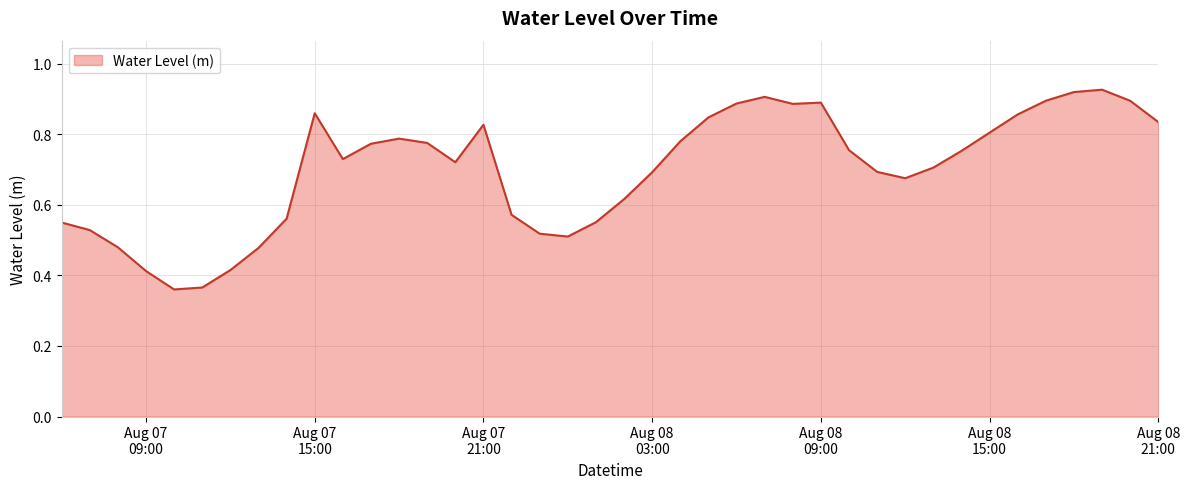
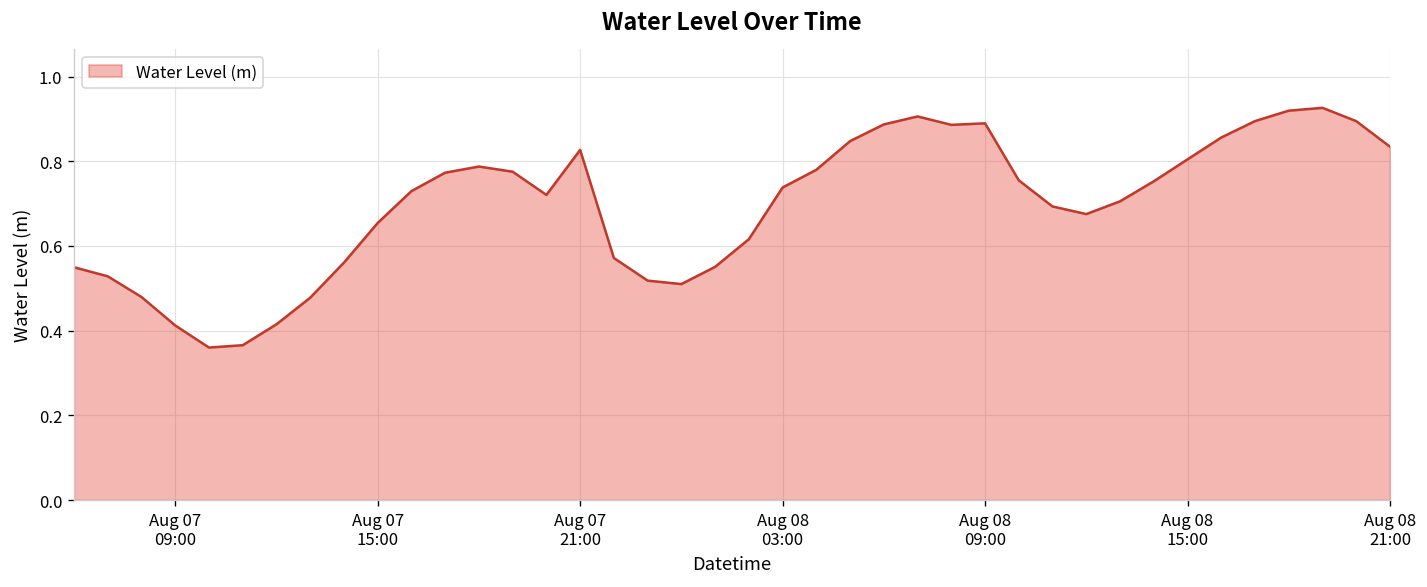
Aug 07 15:00: 0.86 -> 0.65
Aug 08 03:00: 0.69 -> 0.74
